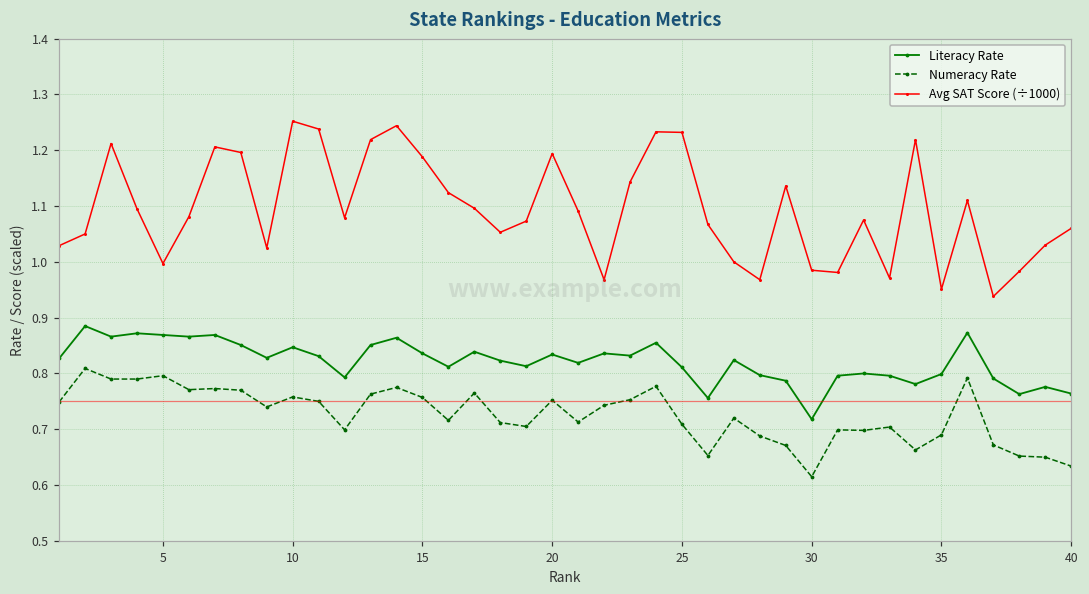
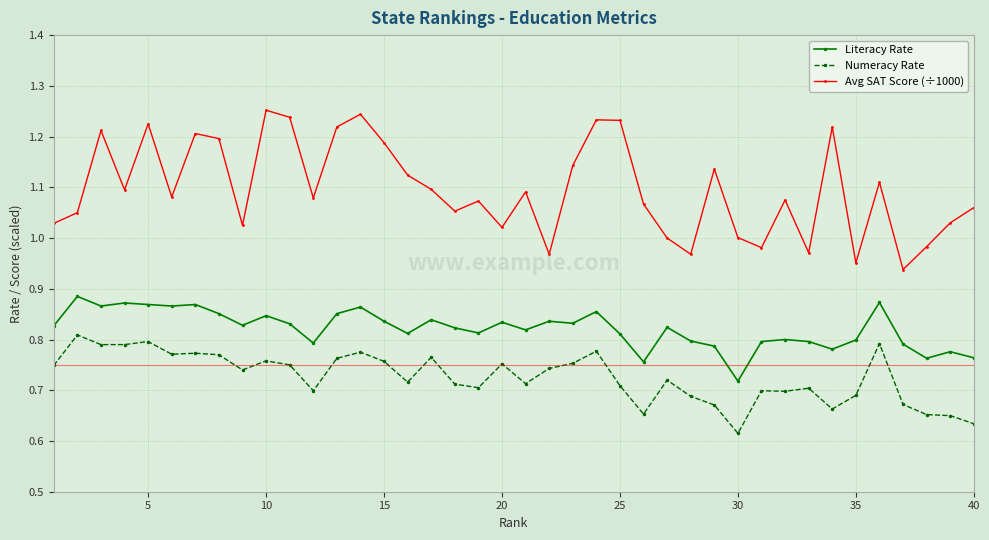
Avg SAT Score (÷1000), 5: 1.00 -> 1.23
Avg SAT Score (÷1000), 20: 1.19 -> 1.02
Avg SAT Score (÷1000), 30: 0.99 -> 1.00
